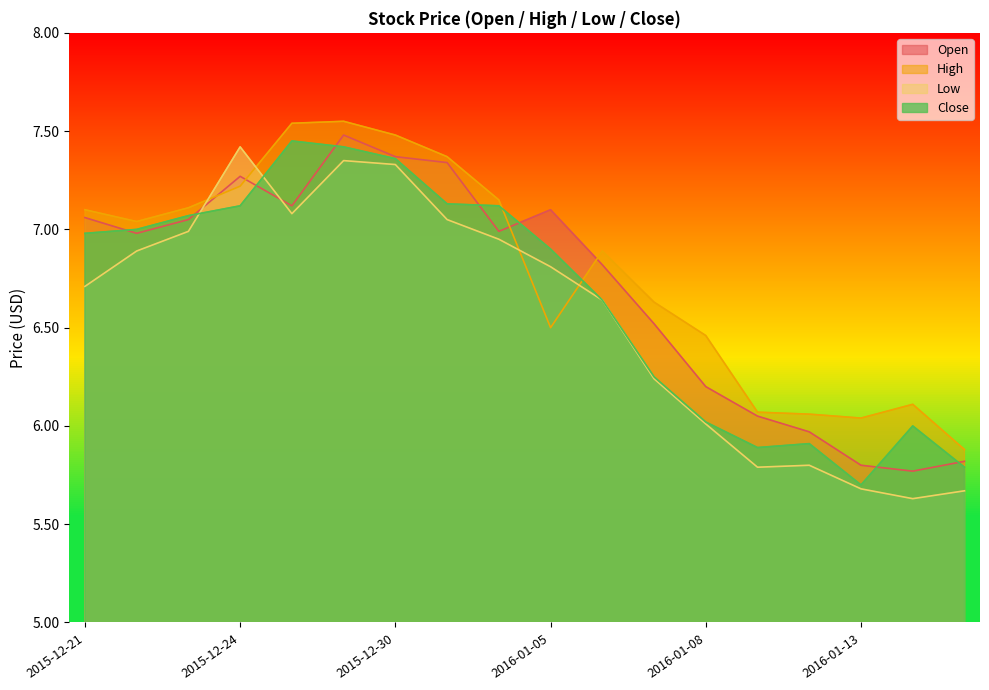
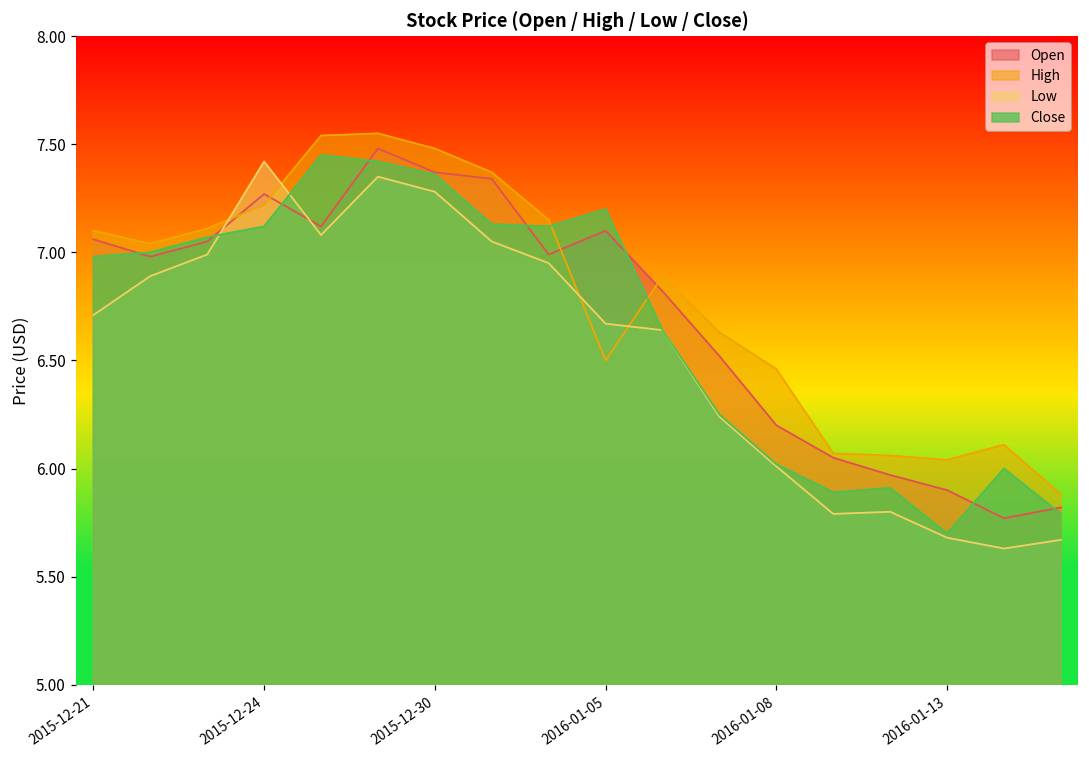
Low, 2015-12-30: 7.33 -> 7.28
Low, 2016-01-05: 6.81 -> 6.67
Close, 2016-01-05: 6.9 -> 7.2
Open, 2016-01-13: 5.8 -> 5.9
